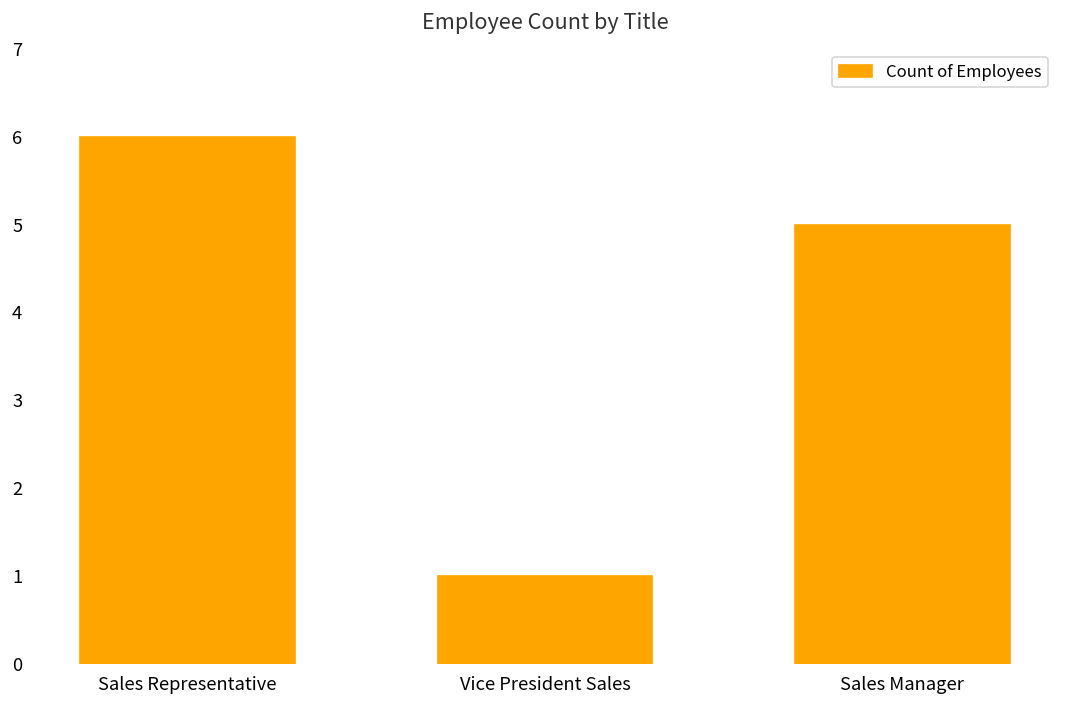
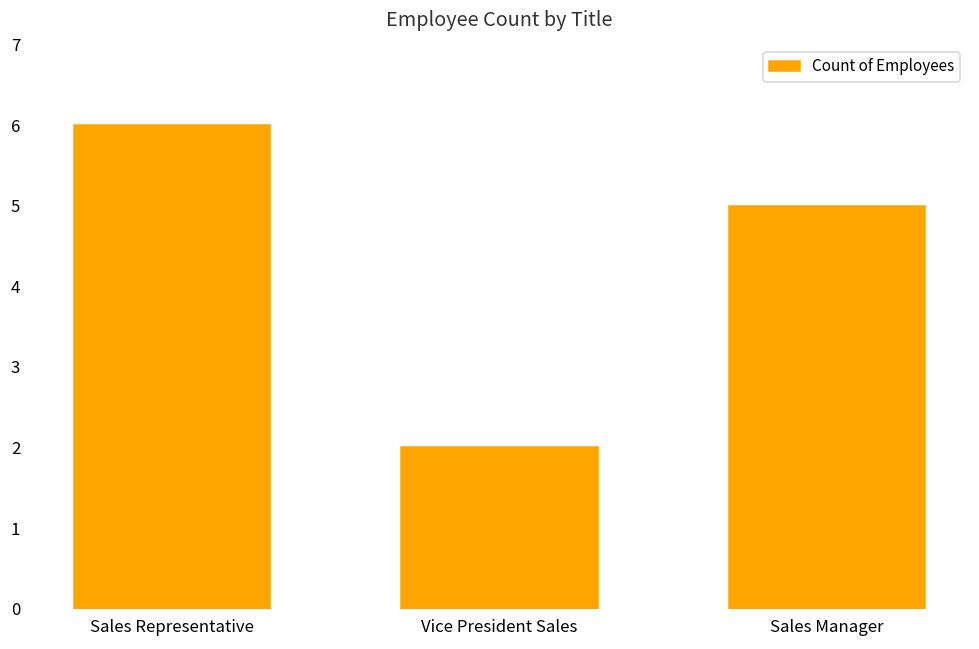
Vice President Sales: 1 -> 2
